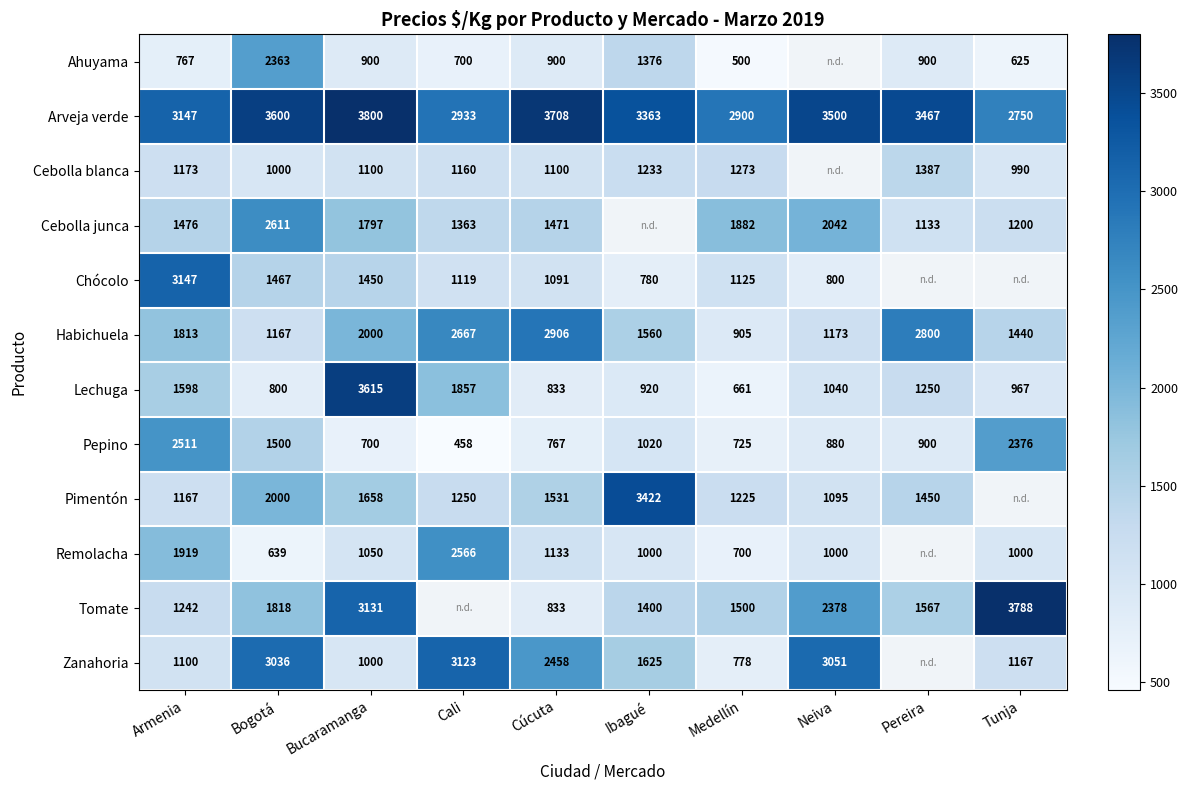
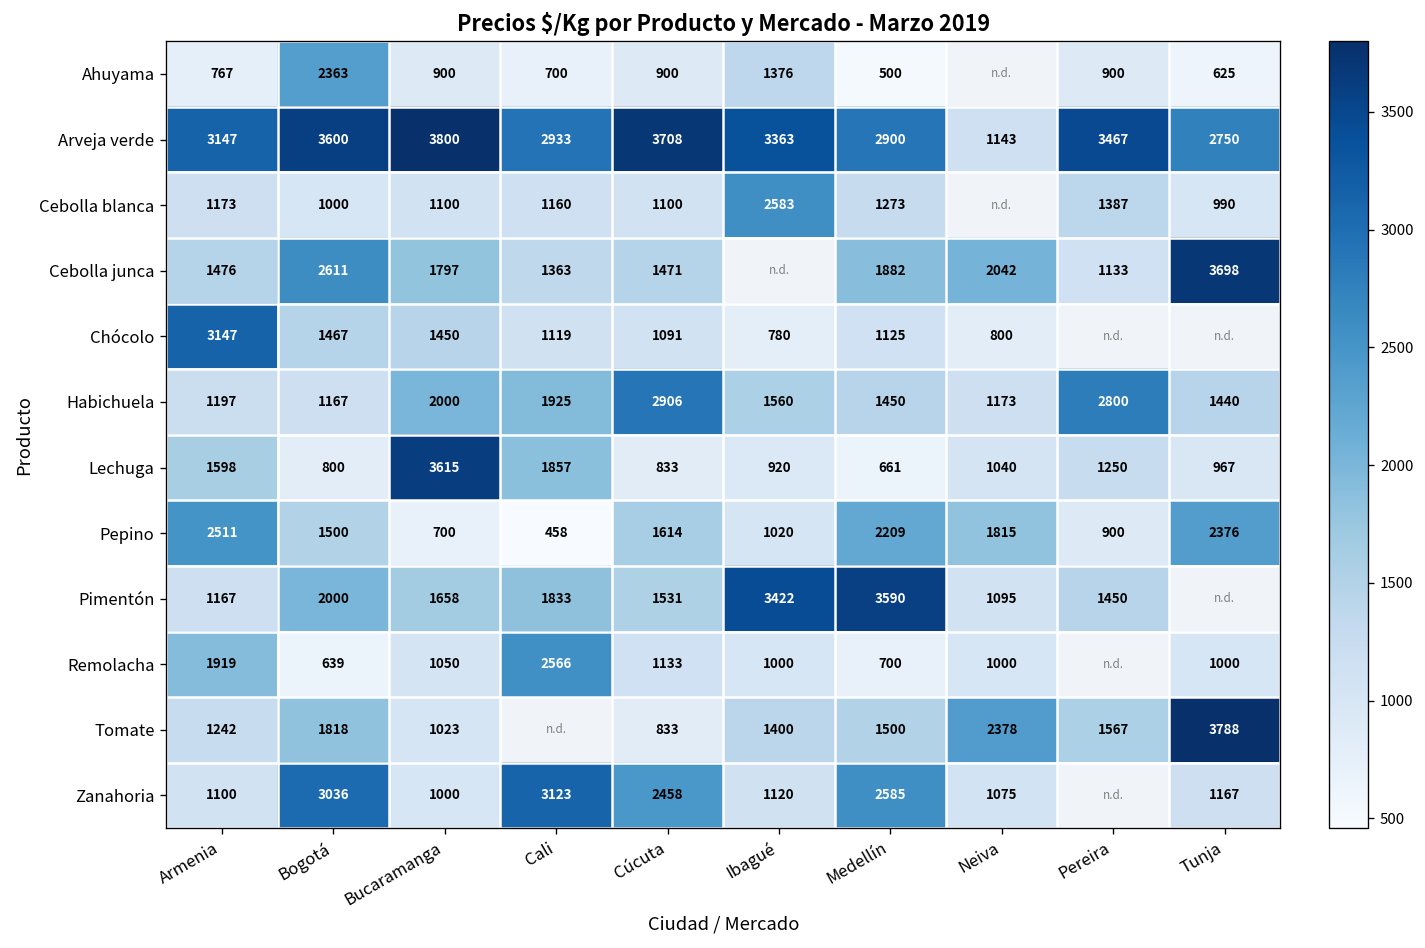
Arveja verde, Neiva: 3500 -> 1143
Cebolla blanca, Ibagué: 1233 -> 2583
Cebolla junca, Tunja: 1200 -> 3698
Habichuela, Armenia: 1813 -> 1197
Habichuela, Cali: 2667 -> 1925
Habichuela, Medellín: 905 -> 1450
Pepino, Cúcuta: 767 -> 1614
Pepino, Medellín: 725 -> 2209
Pepino, Neiva: 880 -> 1815
Pimentón, Cali: 1250 -> 1833
Pimentón, Medellín: 1225 -> 3590
Tomate, Bucaramanga: 3131 -> 1023
Zanahoria, Ibagué: 1625 -> 1120
Zanahoria, Medellín: 778 -> 2585
Zanahoria, Neiva: 3051 -> 1075
